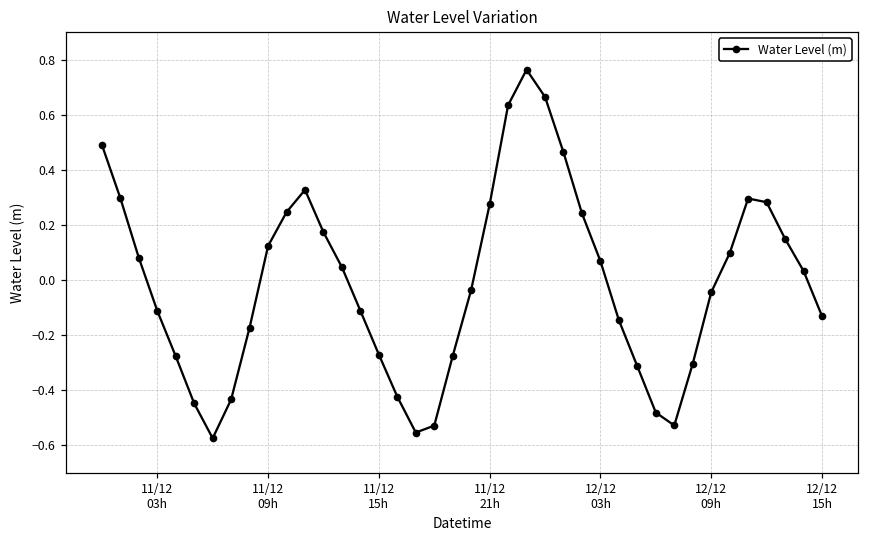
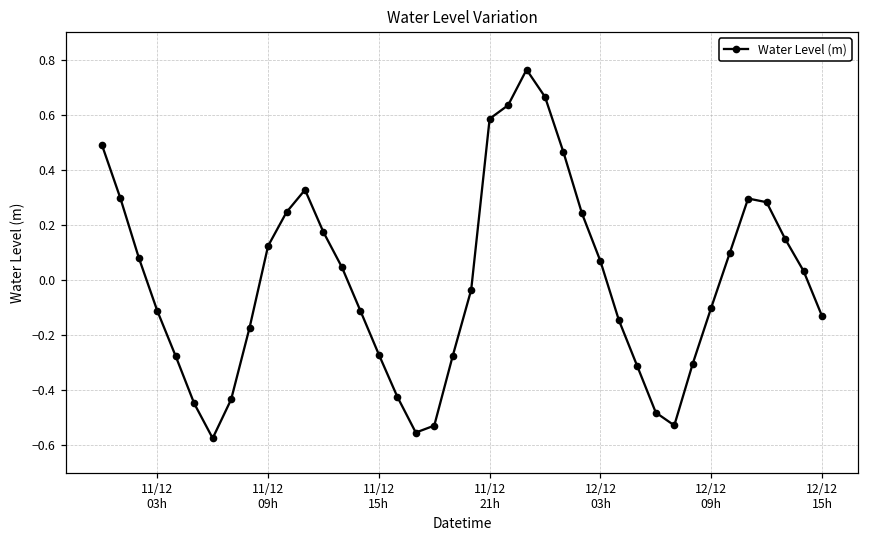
11/12 21h: 0.27 -> 0.59
12/12 09h: -0.05 -> -0.10
